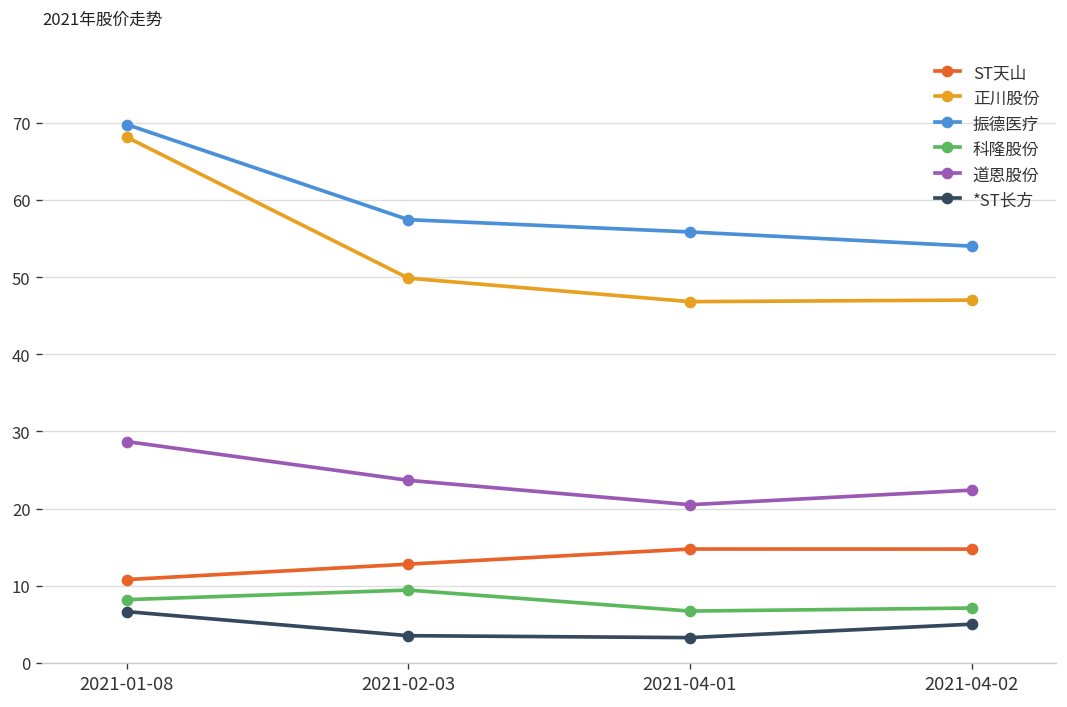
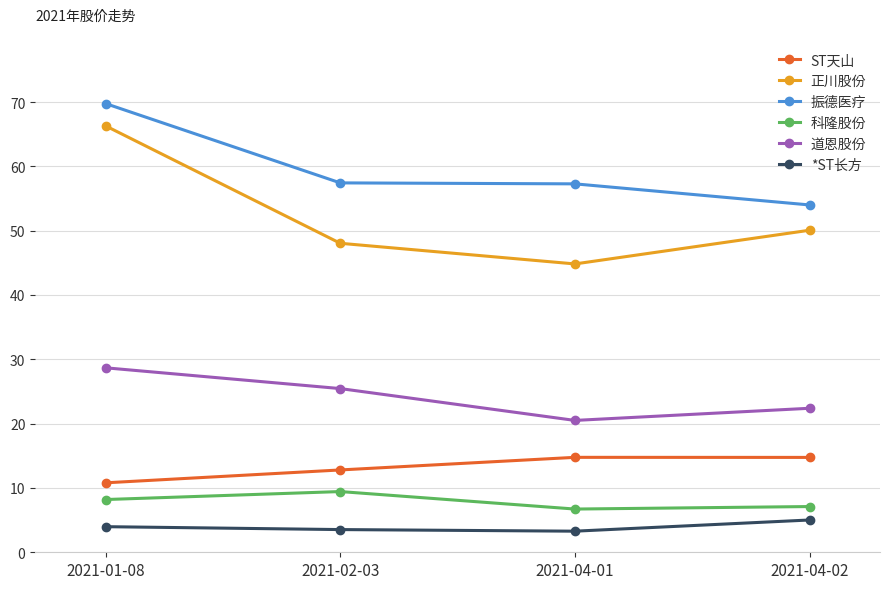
正川股份, 2021-01-08: 68 -> 66
*ST长方, 2021-01-08: 7 -> 4
正川股份, 2021-02-03: 50 -> 48
道恩股份, 2021-02-03: 24 -> 25
正川股份, 2021-04-01: 47 -> 45
振德医疗, 2021-04-01: 56 -> 57
正川股份, 2021-04-02: 47 -> 50
